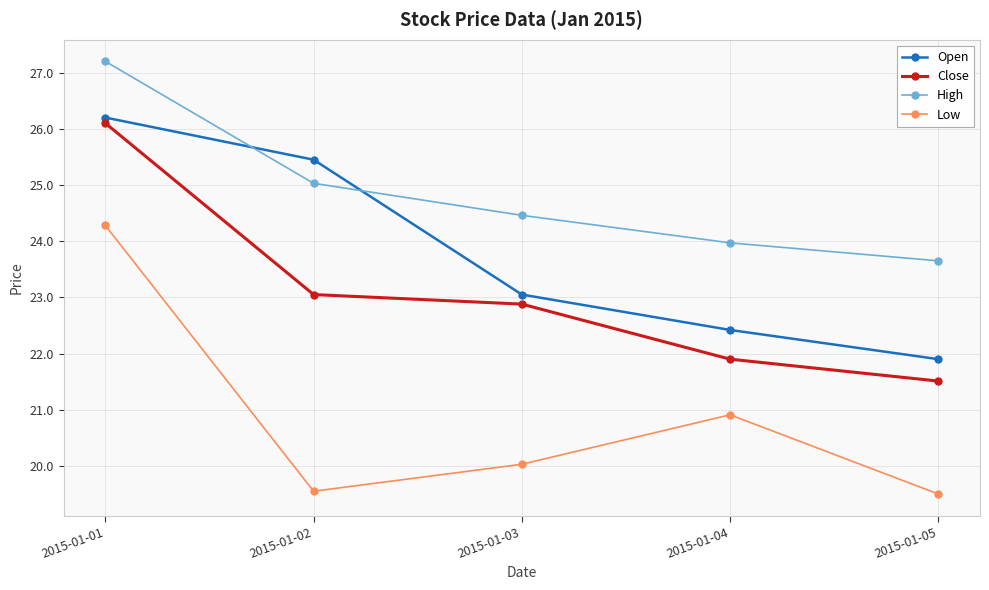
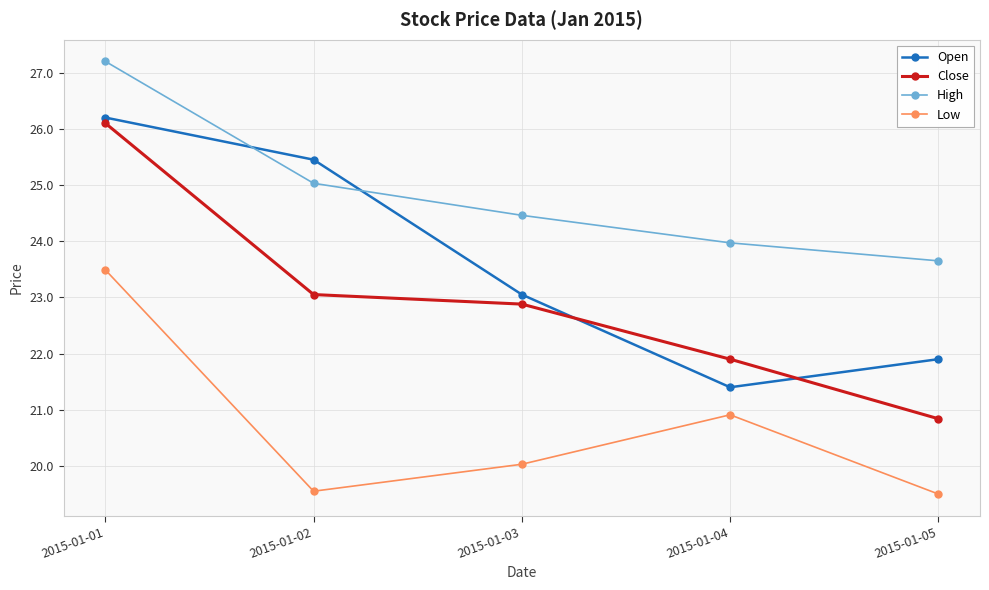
Low, 2015-01-01: 24.3 -> 23.5
Open, 2015-01-04: 22.4 -> 21.4
Close, 2015-01-05: 21.5 -> 20.8
